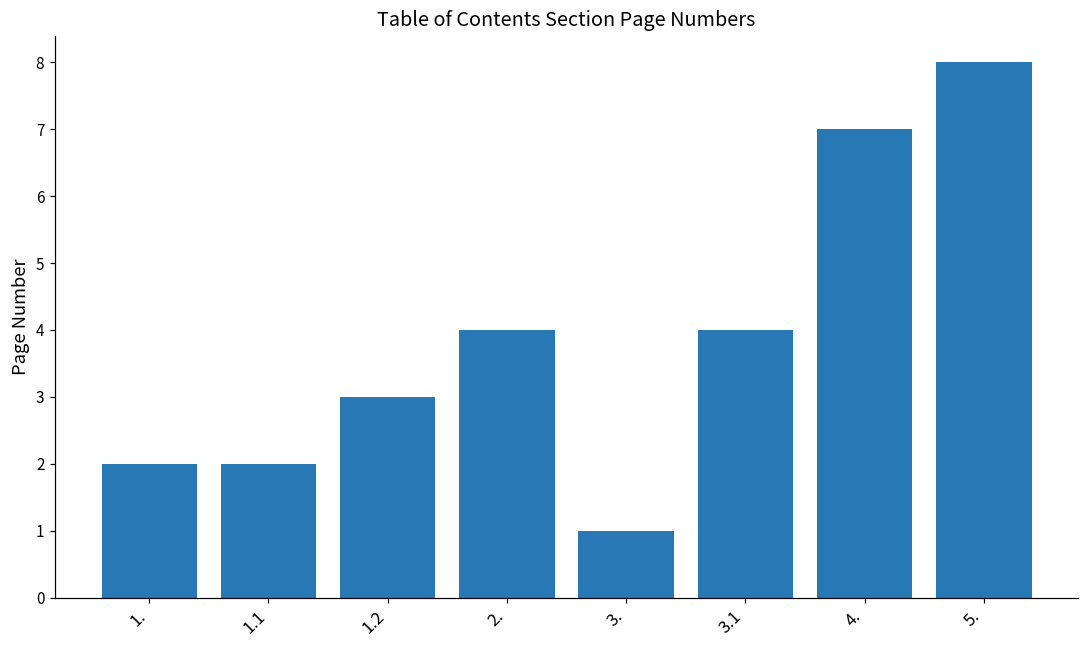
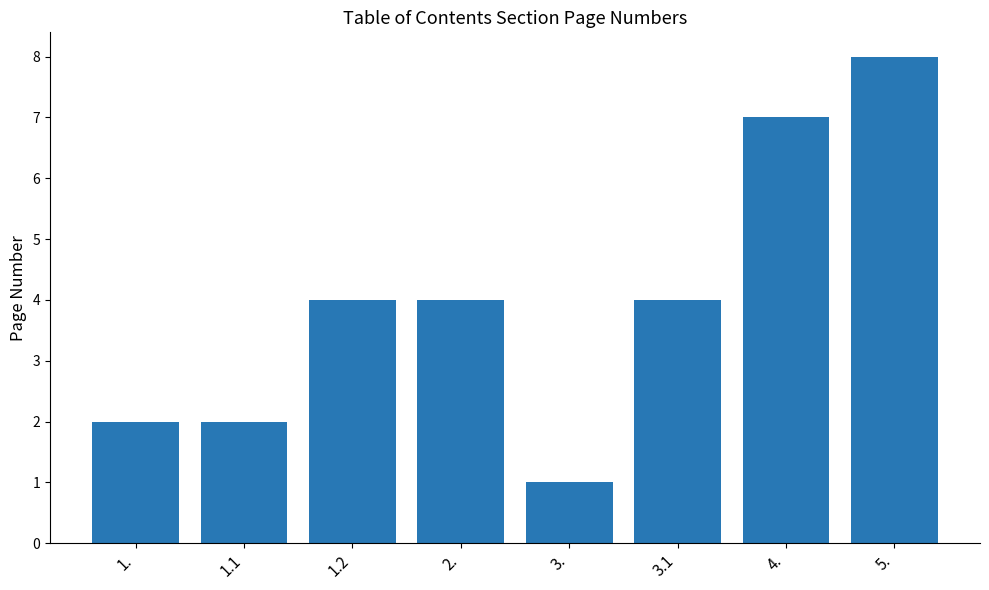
1.2: 3 -> 4
